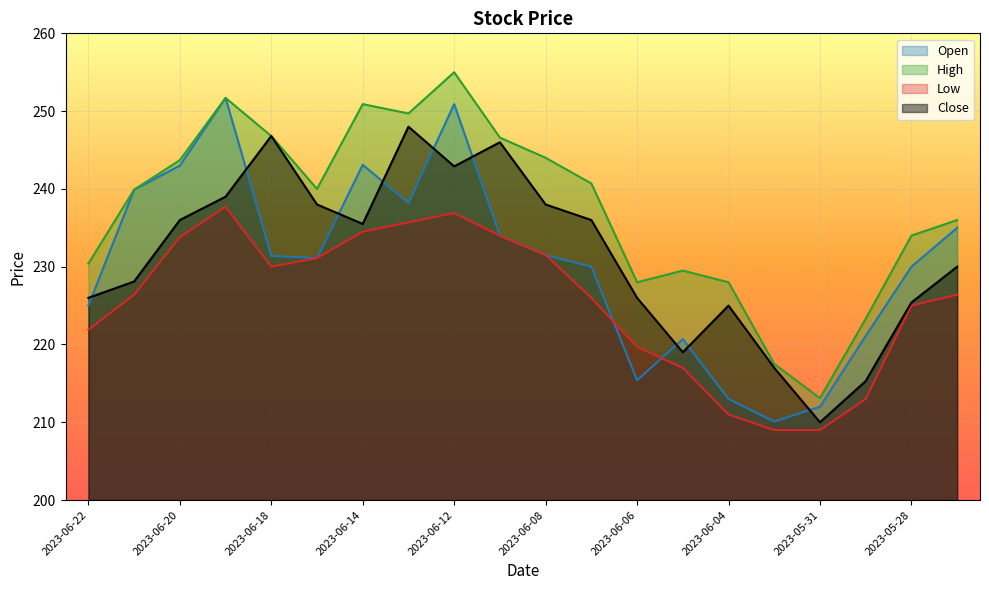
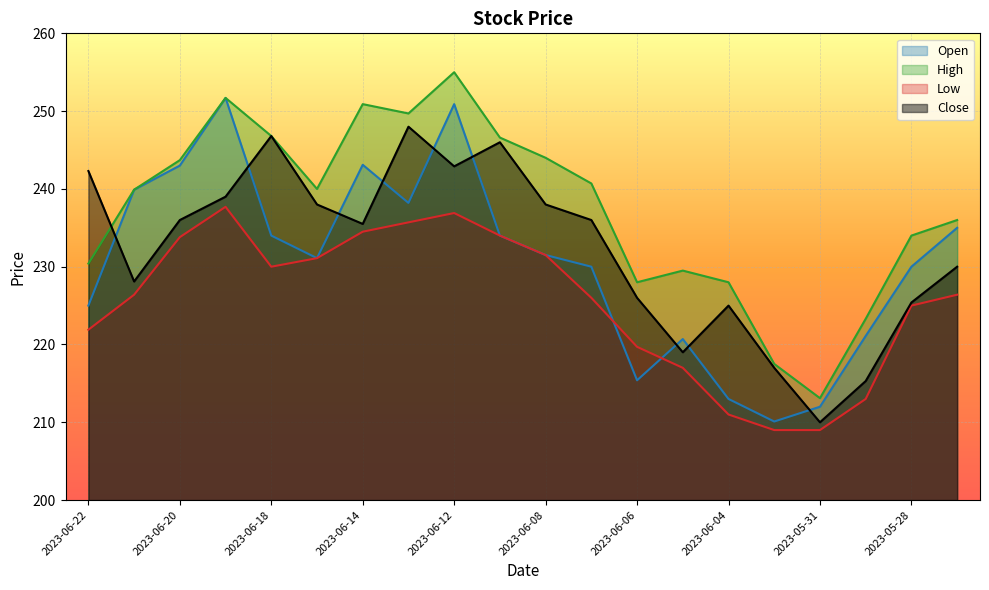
Close, 2023-06-22: 226 -> 242
Open, 2023-06-18: 231 -> 234
